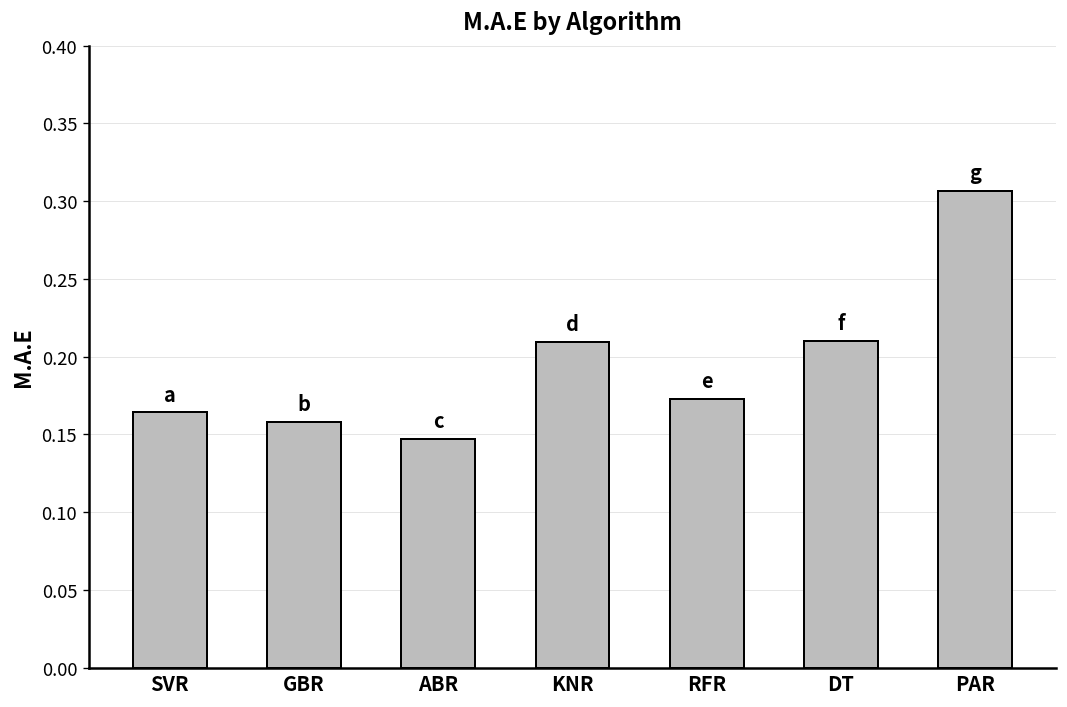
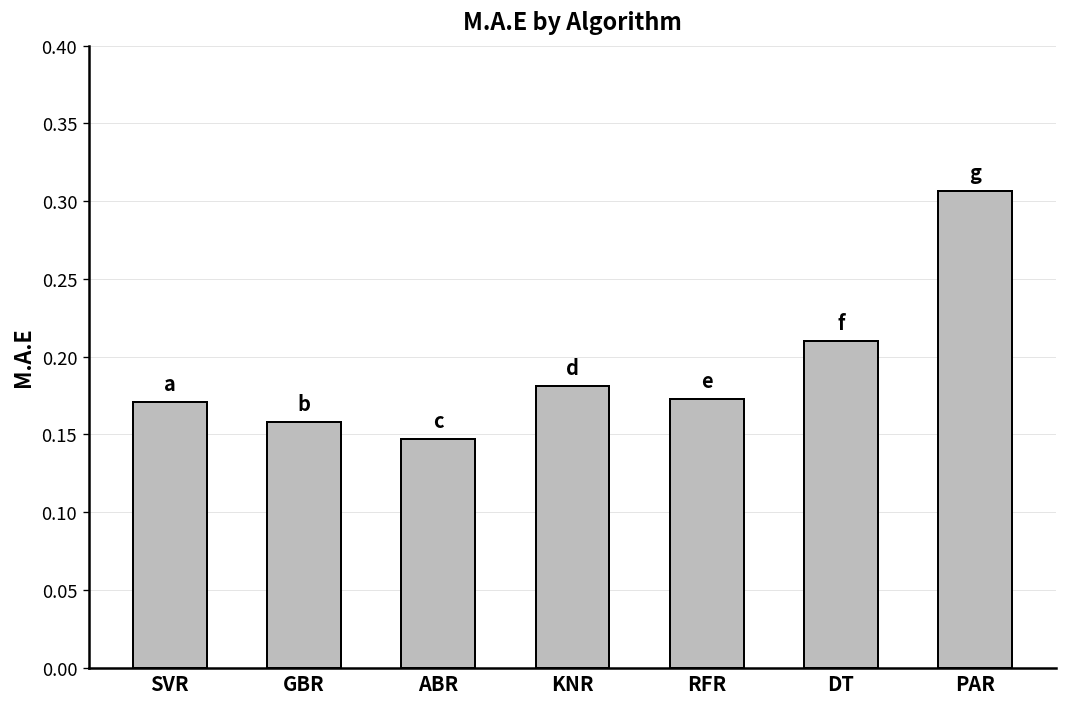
SVR: 0.164 -> 0.171
KNR: 0.210 -> 0.181
